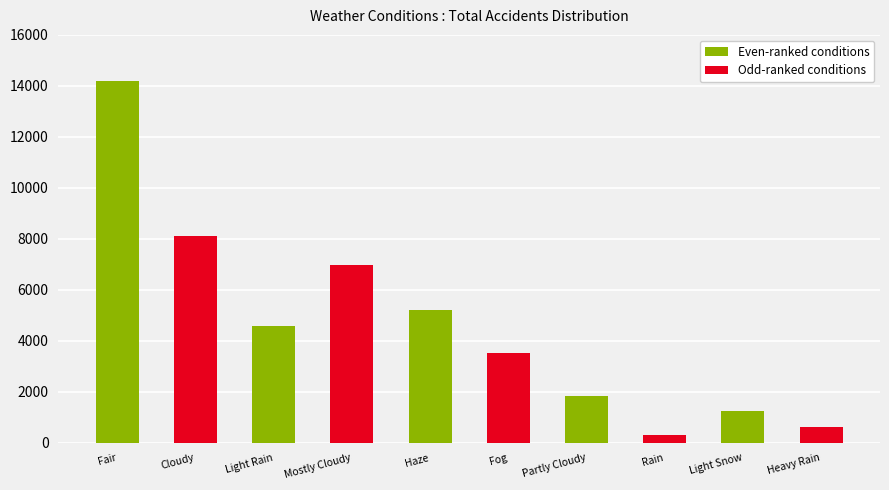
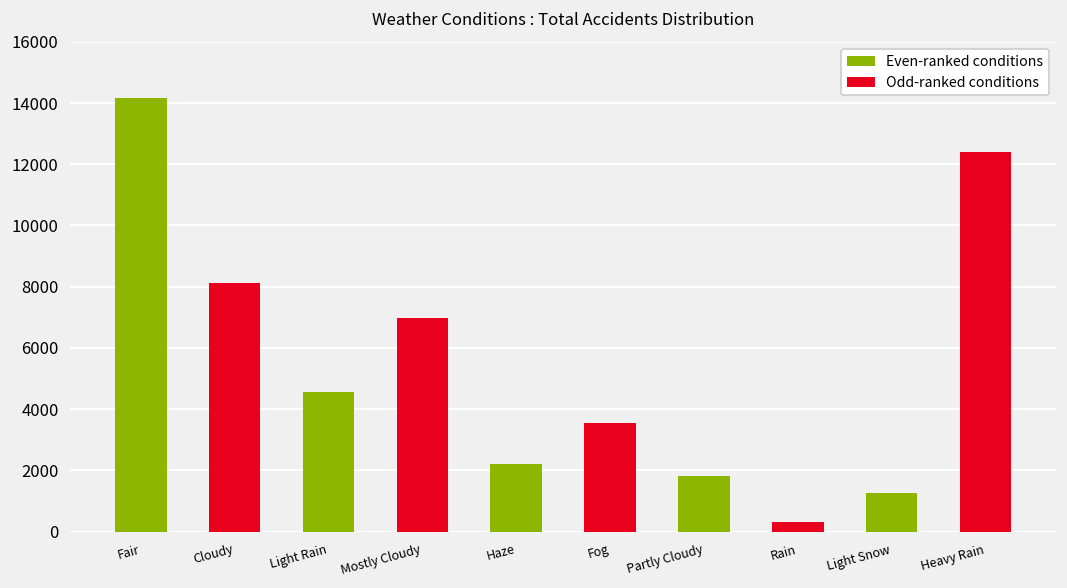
Haze: 5200 -> 2200
Heavy Rain: 600 -> 12400
